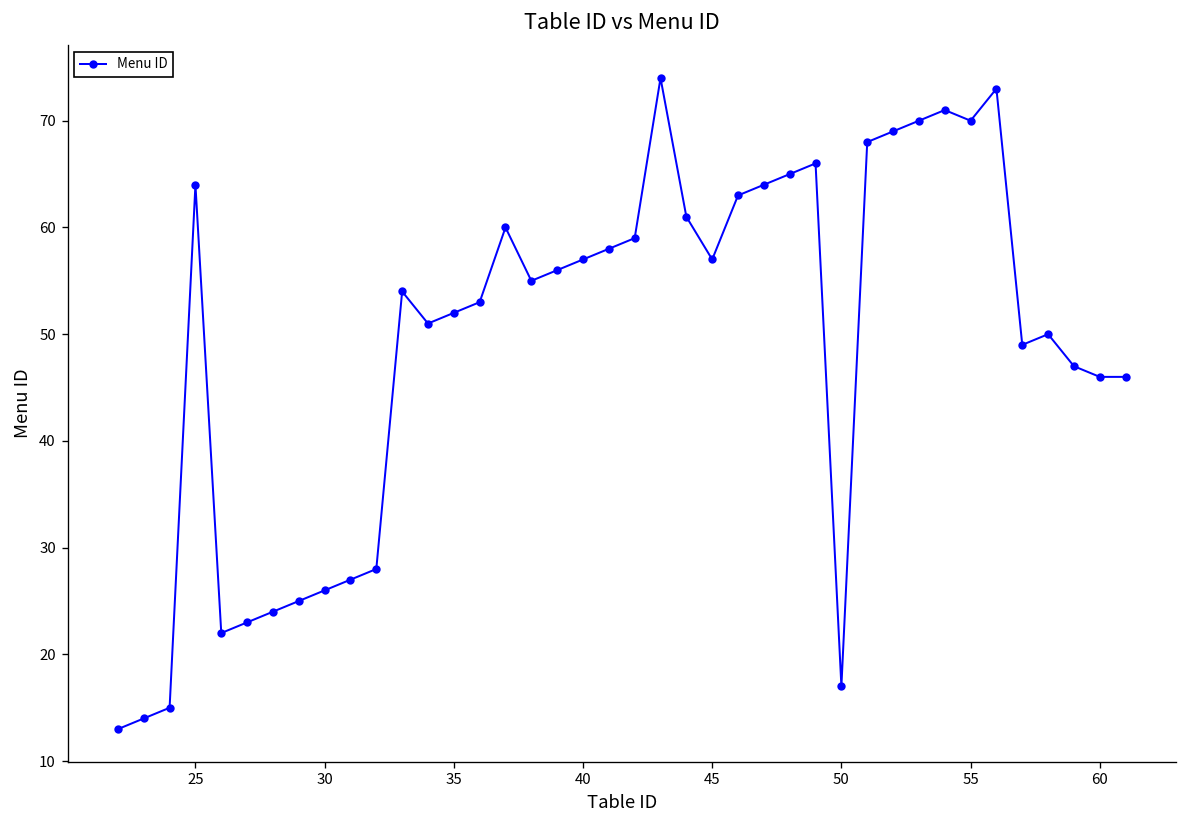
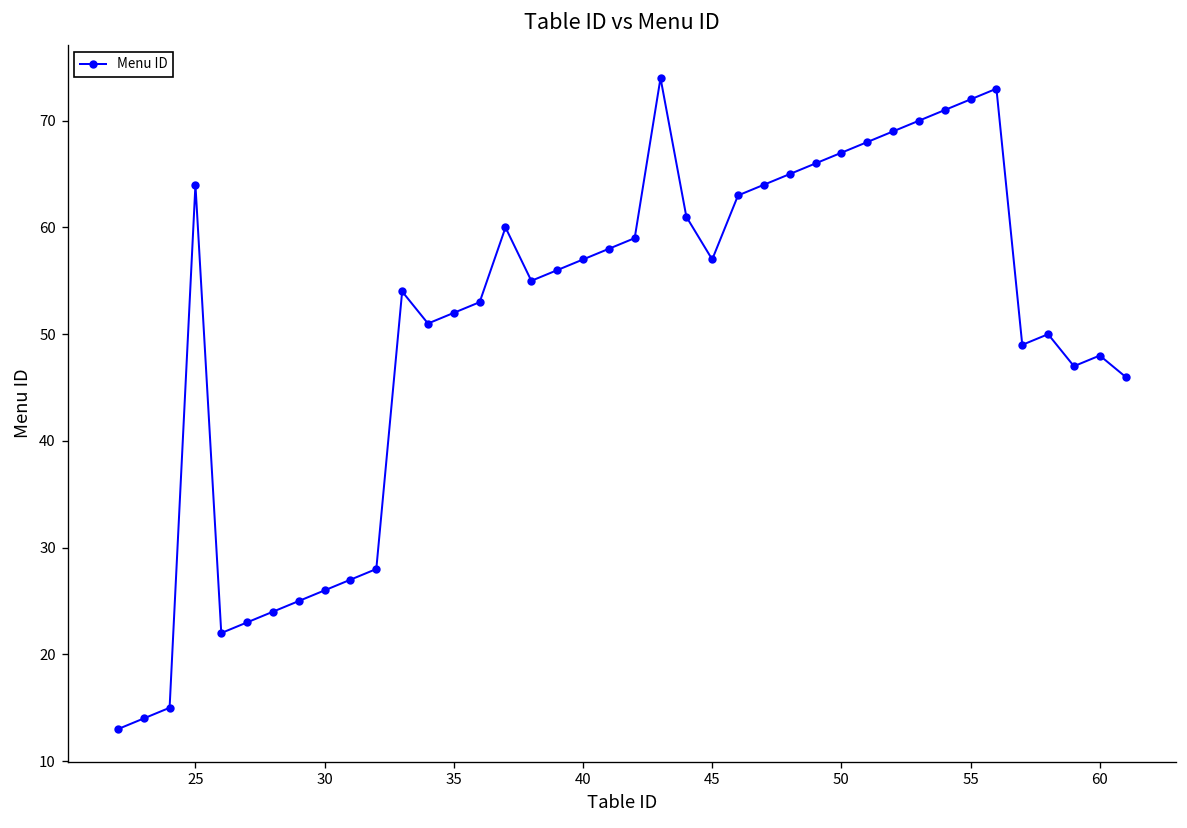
50: 17 -> 67
55: 70 -> 72
60: 46 -> 48
